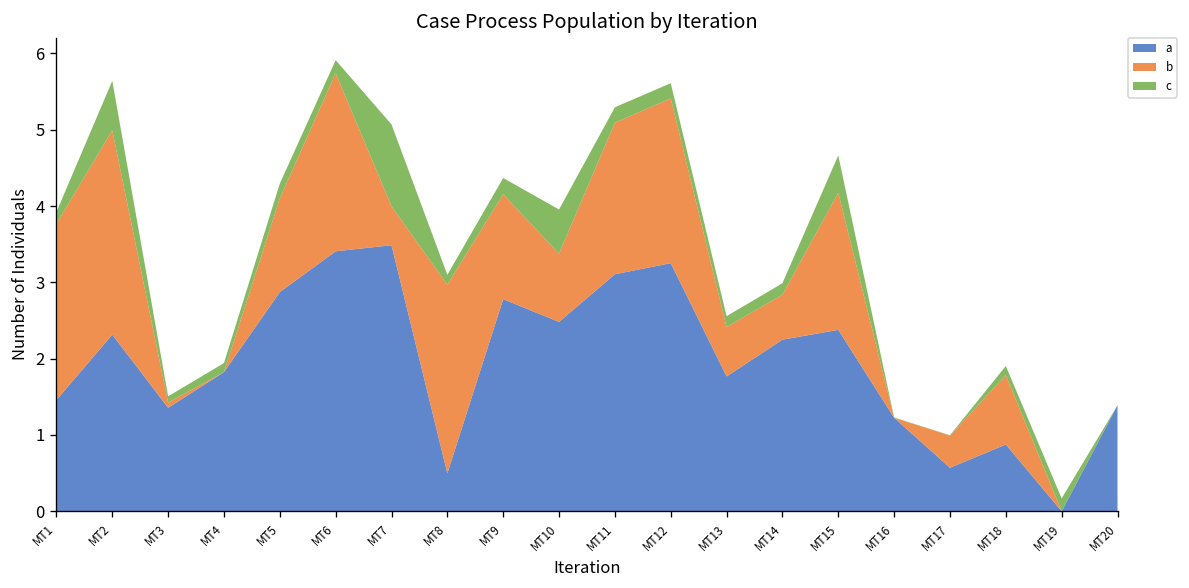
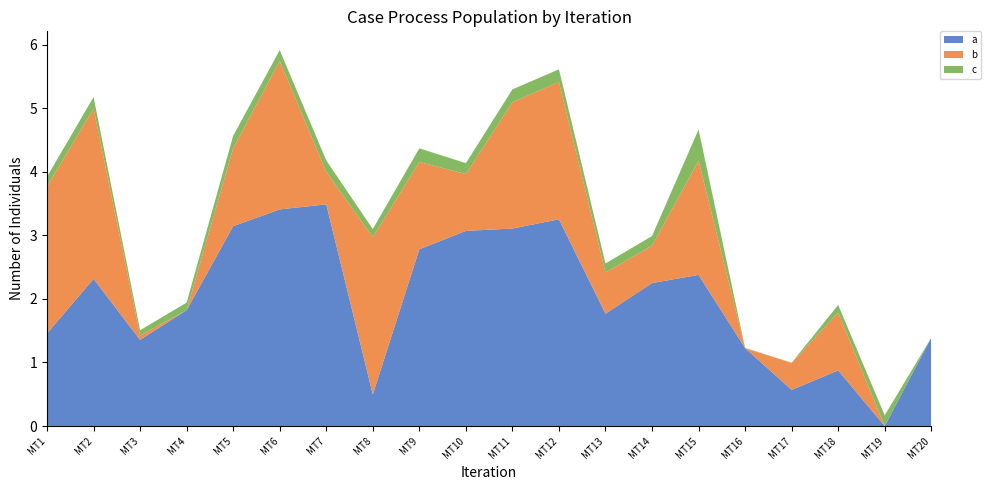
c, MT2: 0.6 -> 0.2
a, MT5: 2.9 -> 3.1
c, MT7: 1.1 -> 0.2
a, MT10: 2.5 -> 3.1
c, MT10: 0.6 -> 0.2
